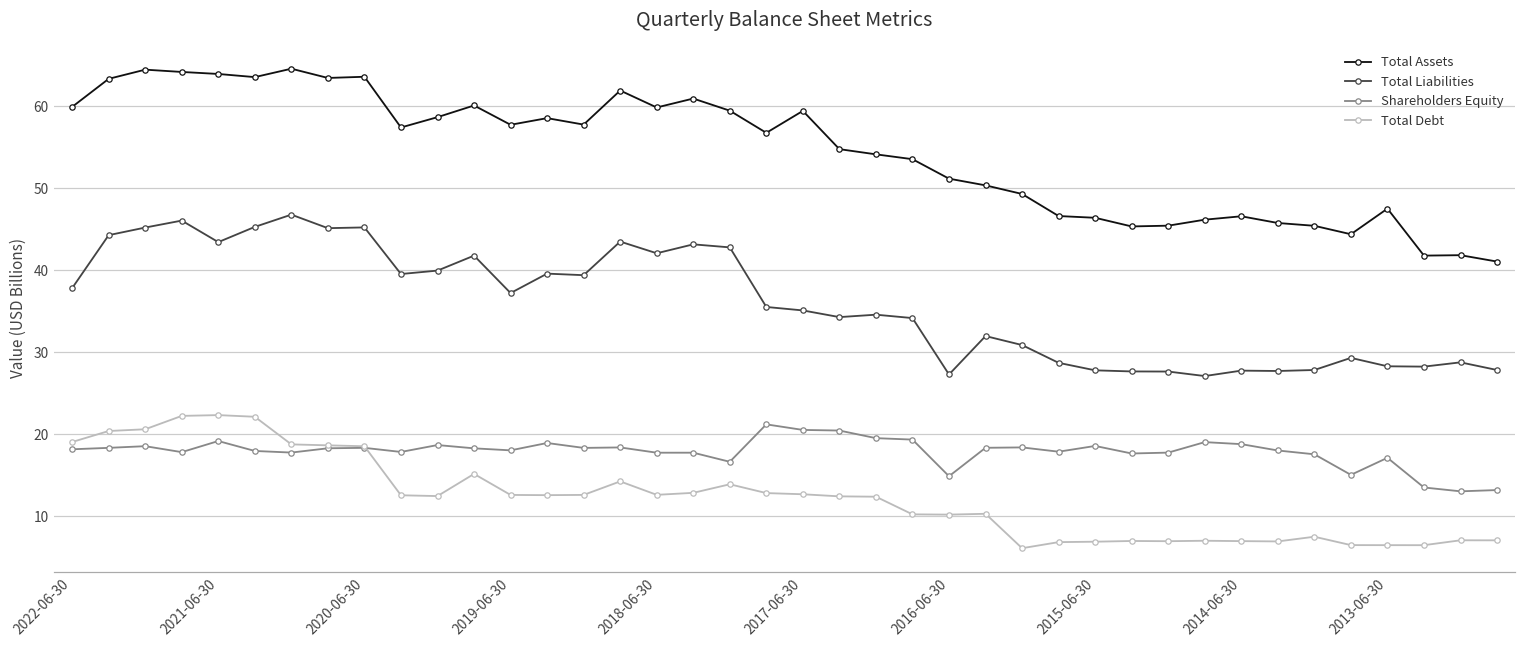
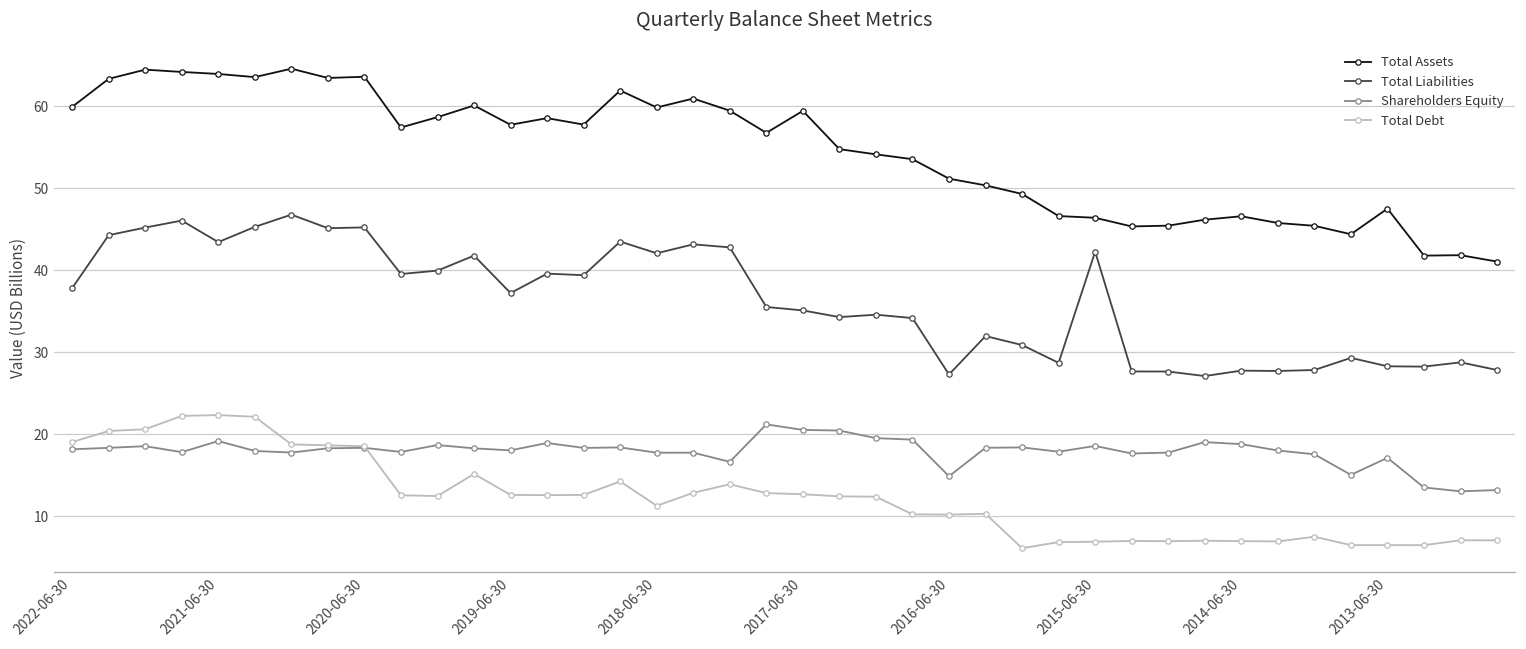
Total Debt, 2018-06-30: 13 -> 11
Total Liabilities, 2015-06-30: 28 -> 42
